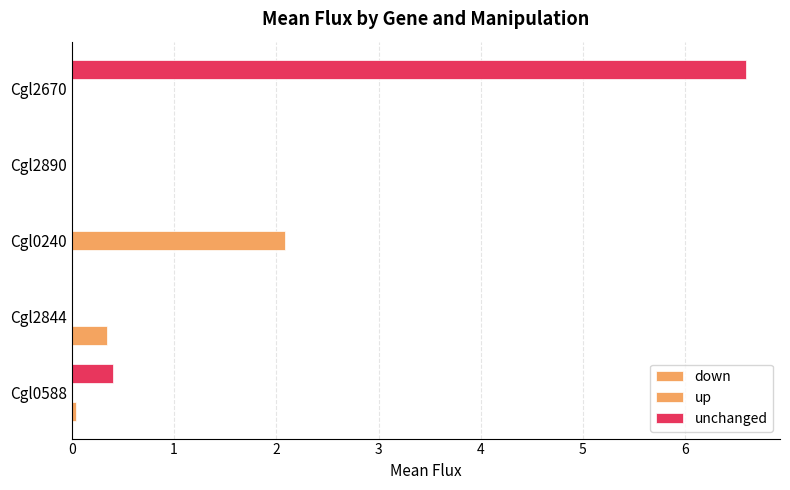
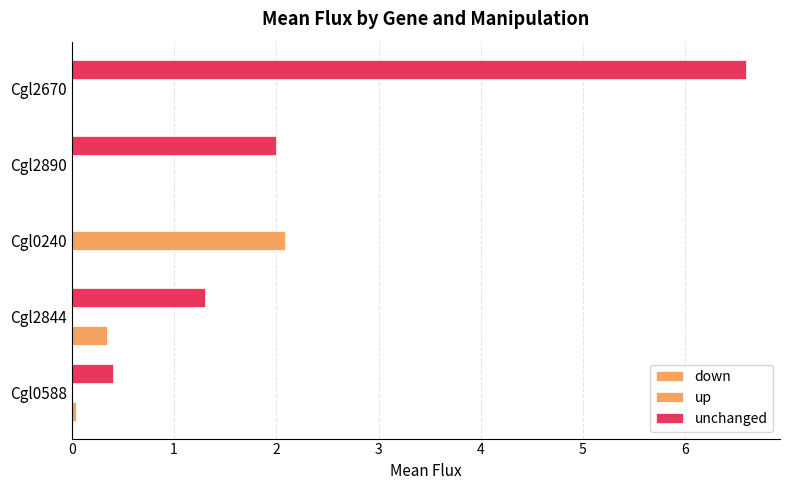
unchanged, Cgl2890: 0 -> 2
unchanged, Cgl2844: 0.0 -> 1.3
